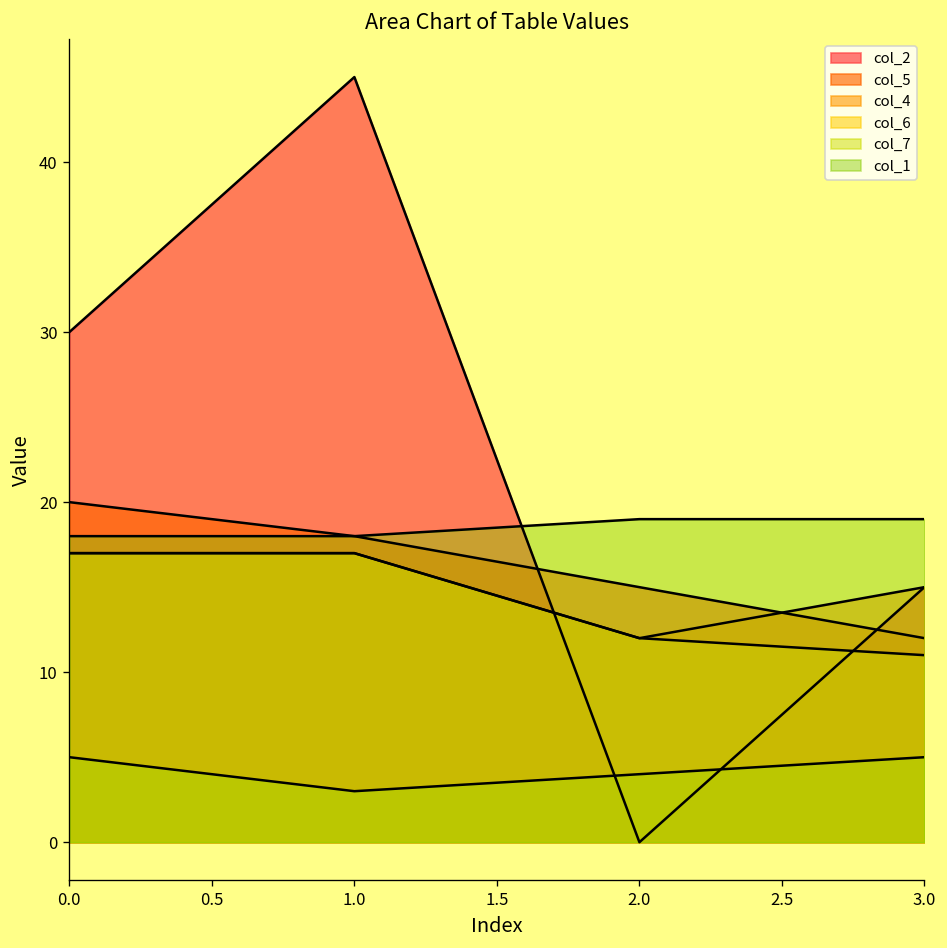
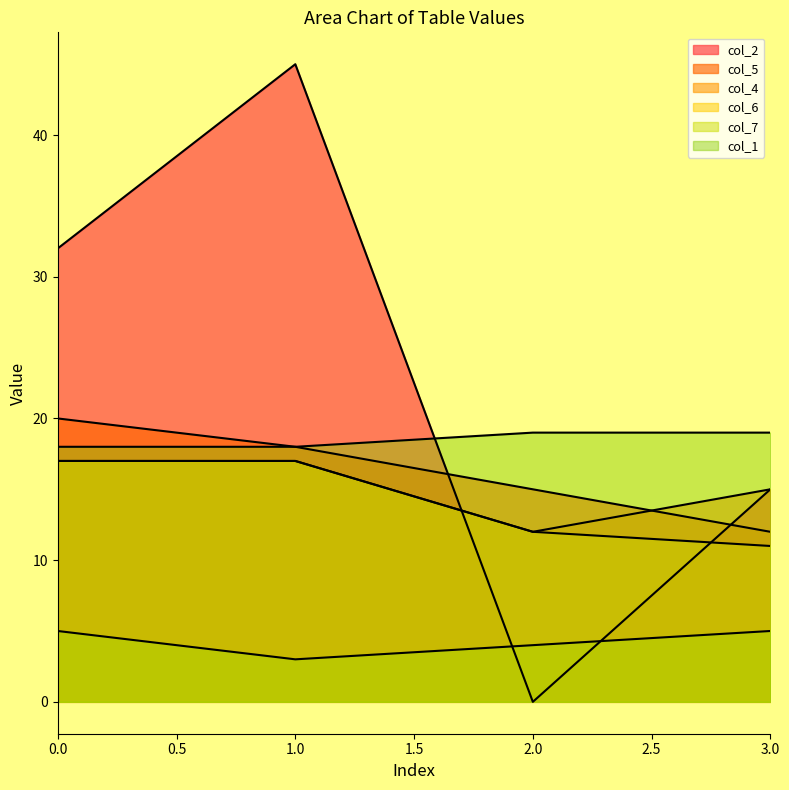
col_2, 0.0: 30 -> 32
